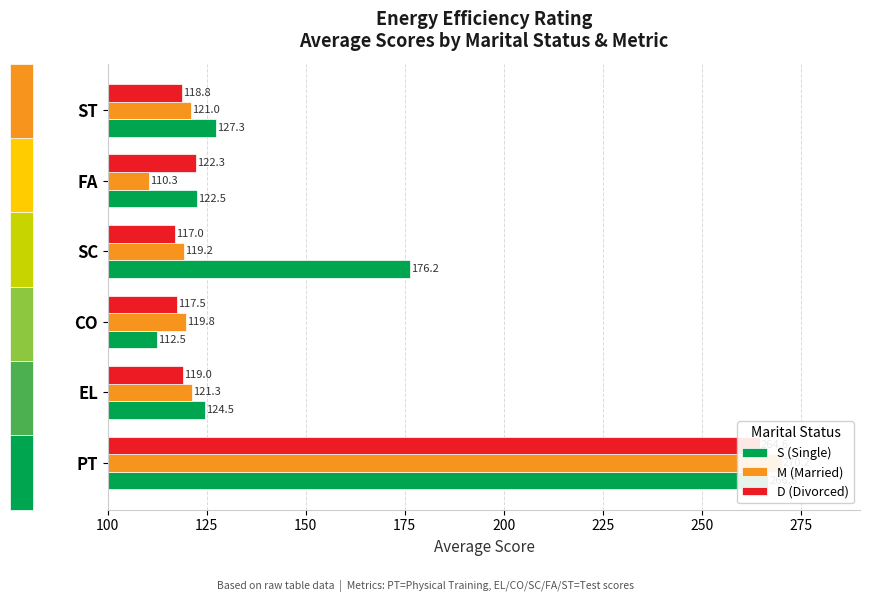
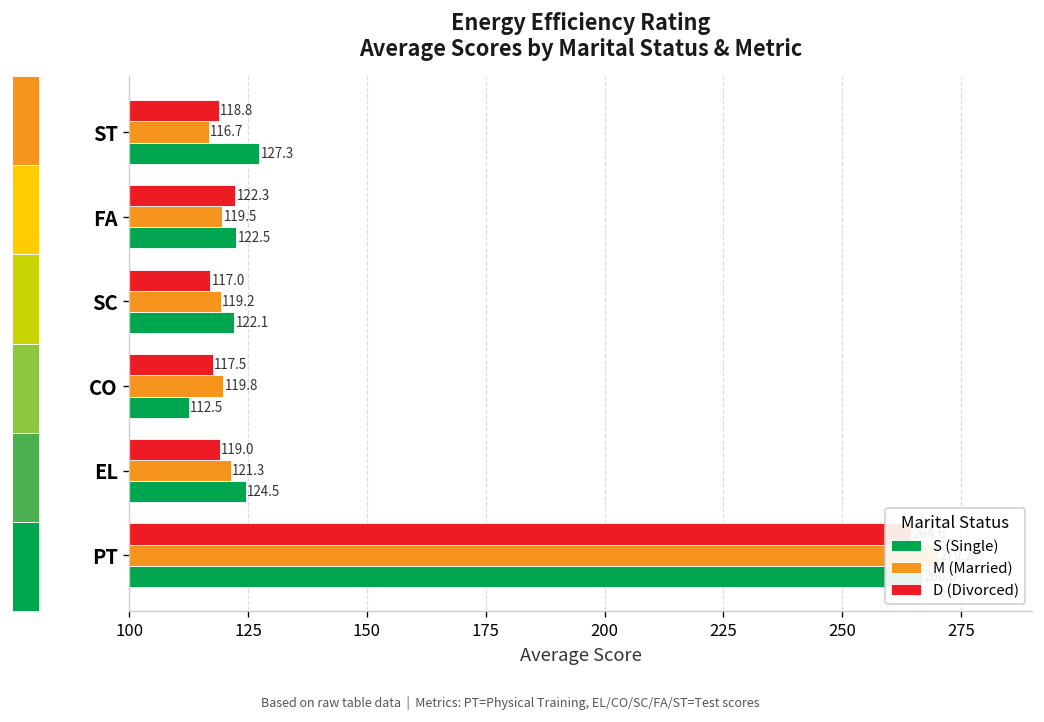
M (Married), ST: 121.0 -> 116.7
M (Married), FA: 110.3 -> 119.5
S (Single), SC: 176.2 -> 122.1
